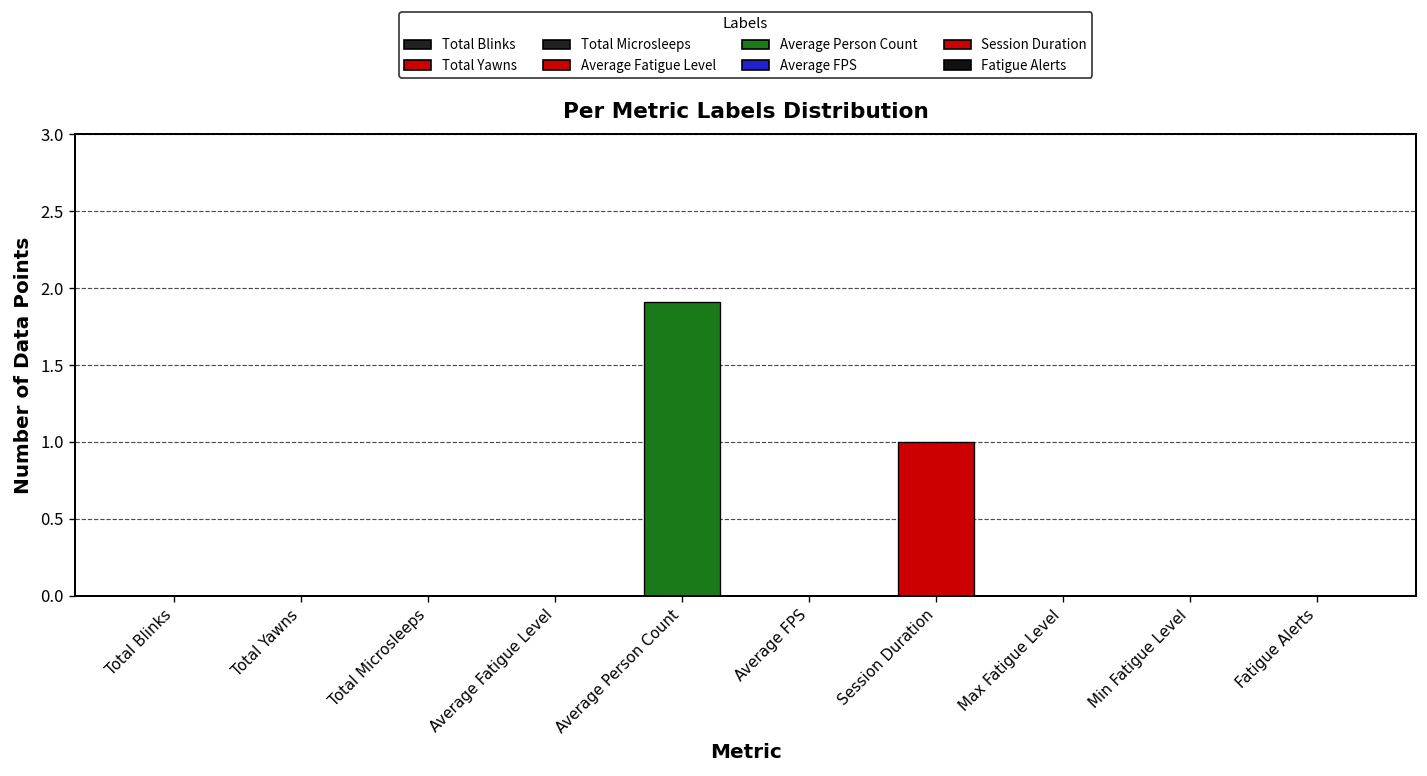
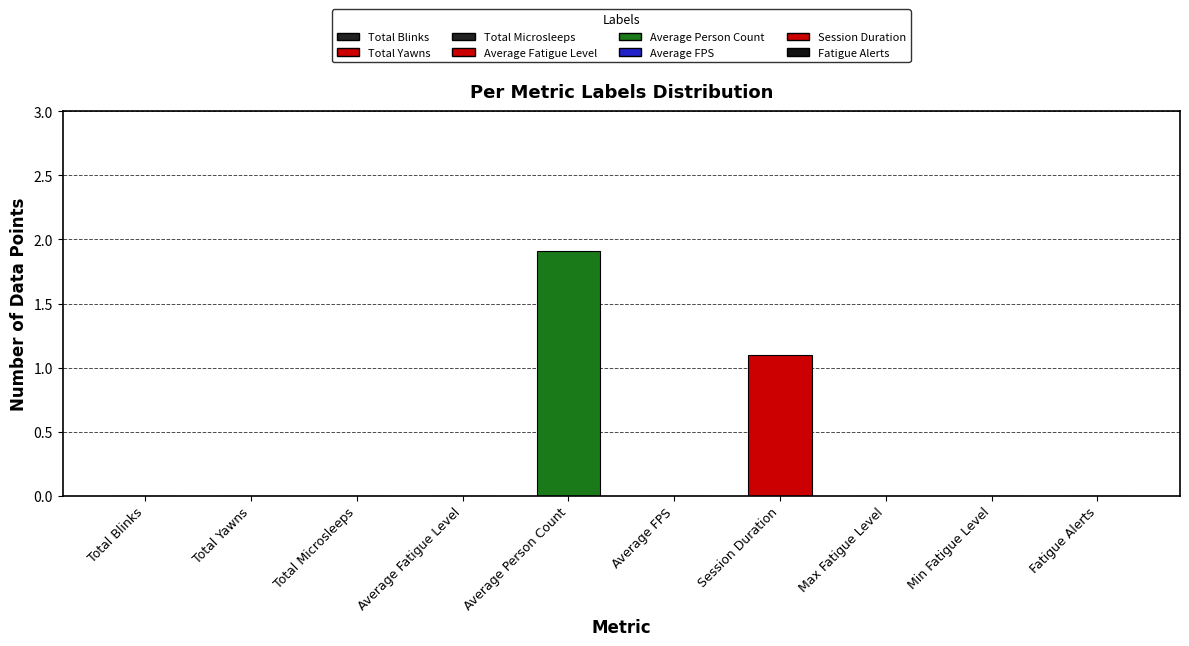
Session Duration: 1.0 -> 1.1
